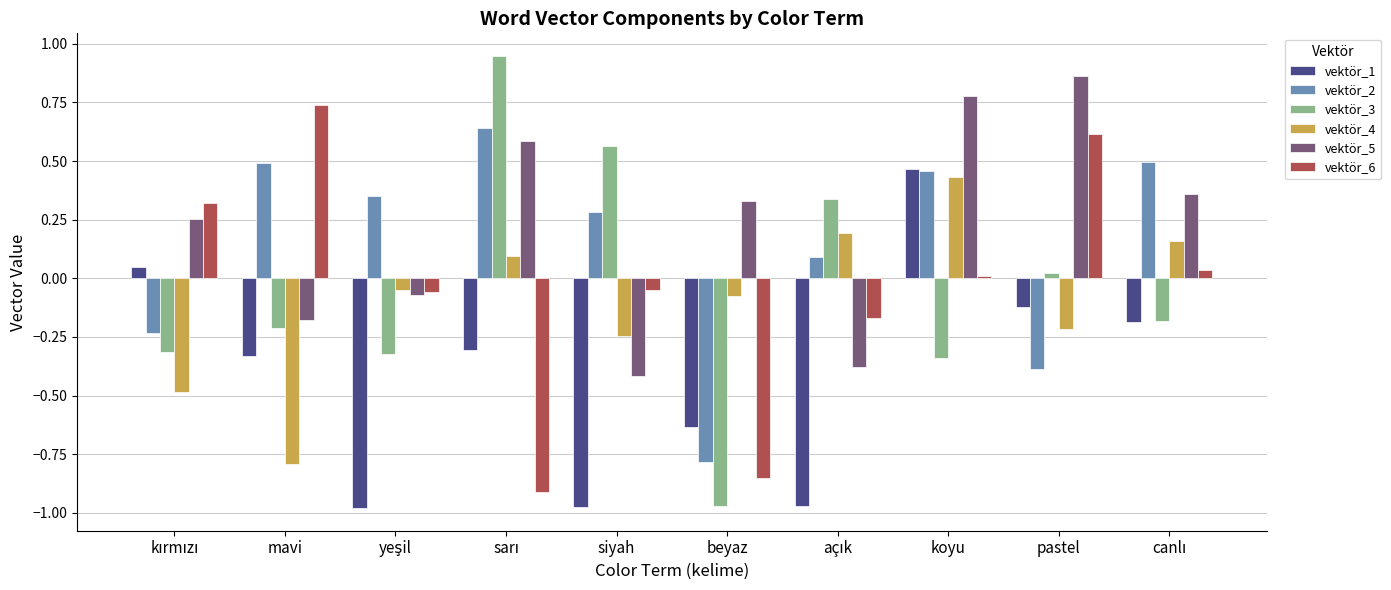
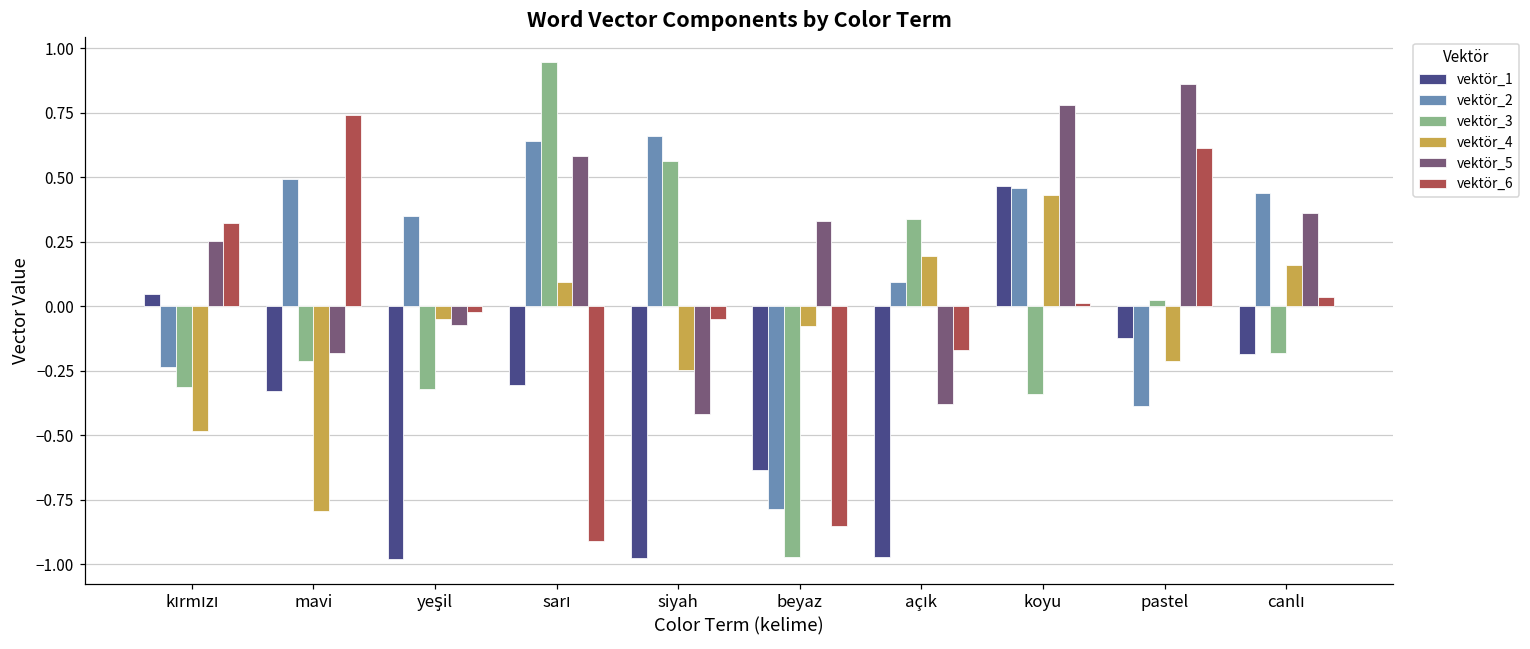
vektör_6, yeşil: -0.06 -> -0.02
vektör_2, siyah: 0.28 -> 0.66
vektör_2, canlı: 0.50 -> 0.44
